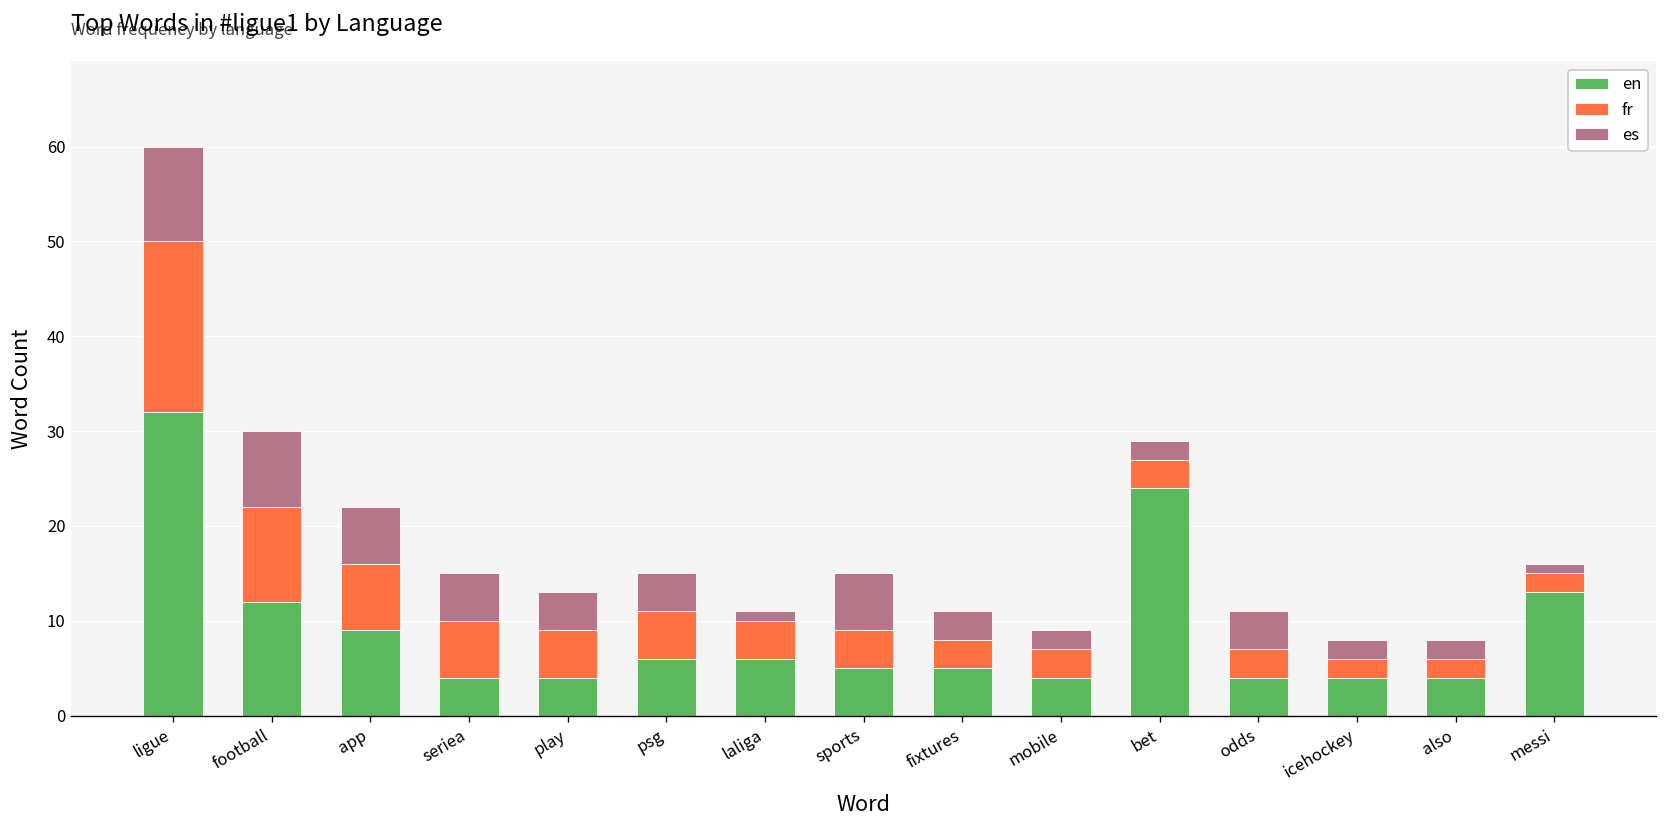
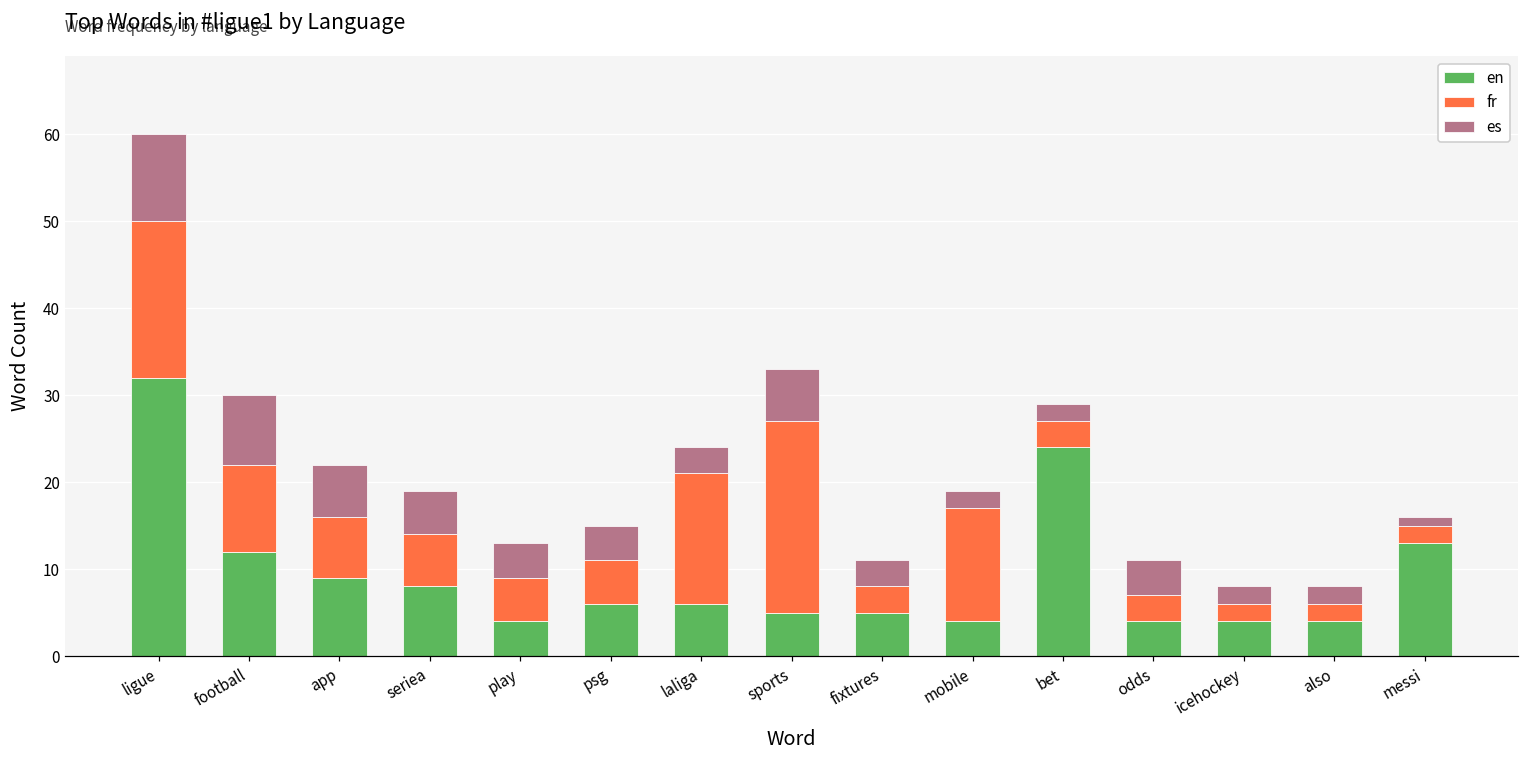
en, seriea: 4 -> 8
fr, laliga: 4 -> 15
es, laliga: 1 -> 3
fr, sports: 4 -> 22
fr, mobile: 3 -> 13
